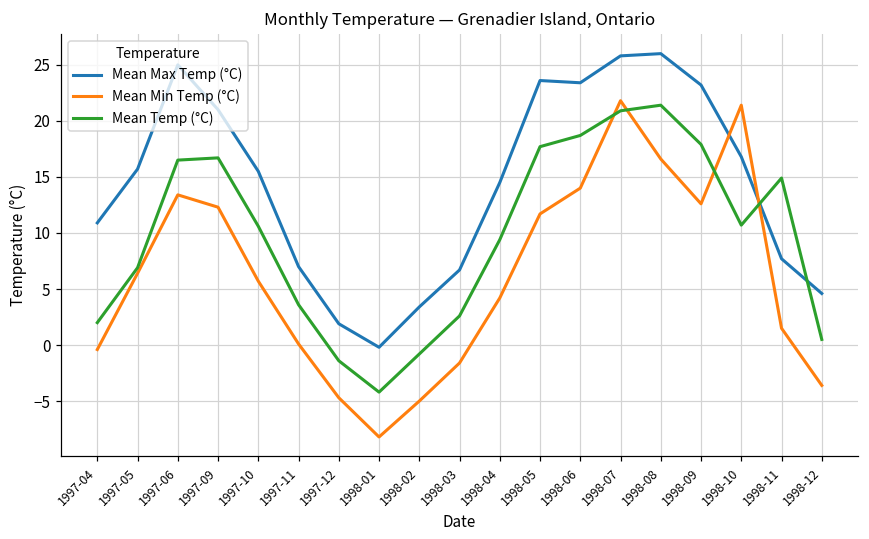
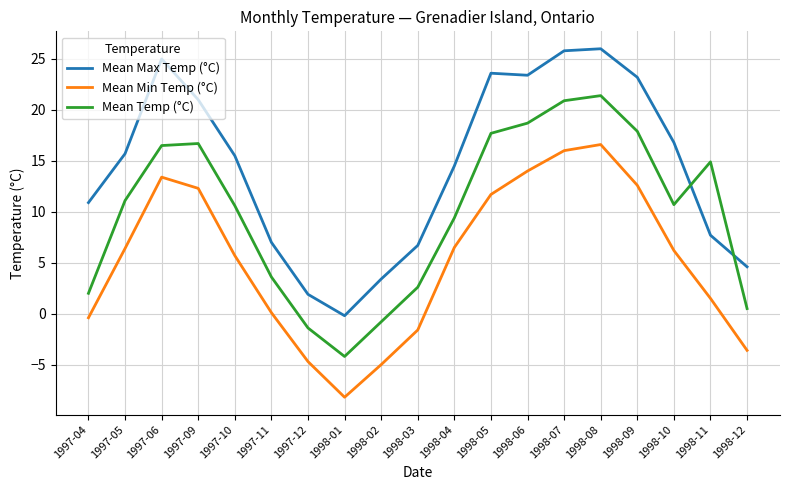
Mean Temp (°C), 1997-05: 6.9 -> 11.1
Mean Min Temp (°C), 1998-04: 4.2 -> 6.5
Mean Min Temp (°C), 1998-07: 21.8 -> 16.0
Mean Min Temp (°C), 1998-10: 21.4 -> 6.2
